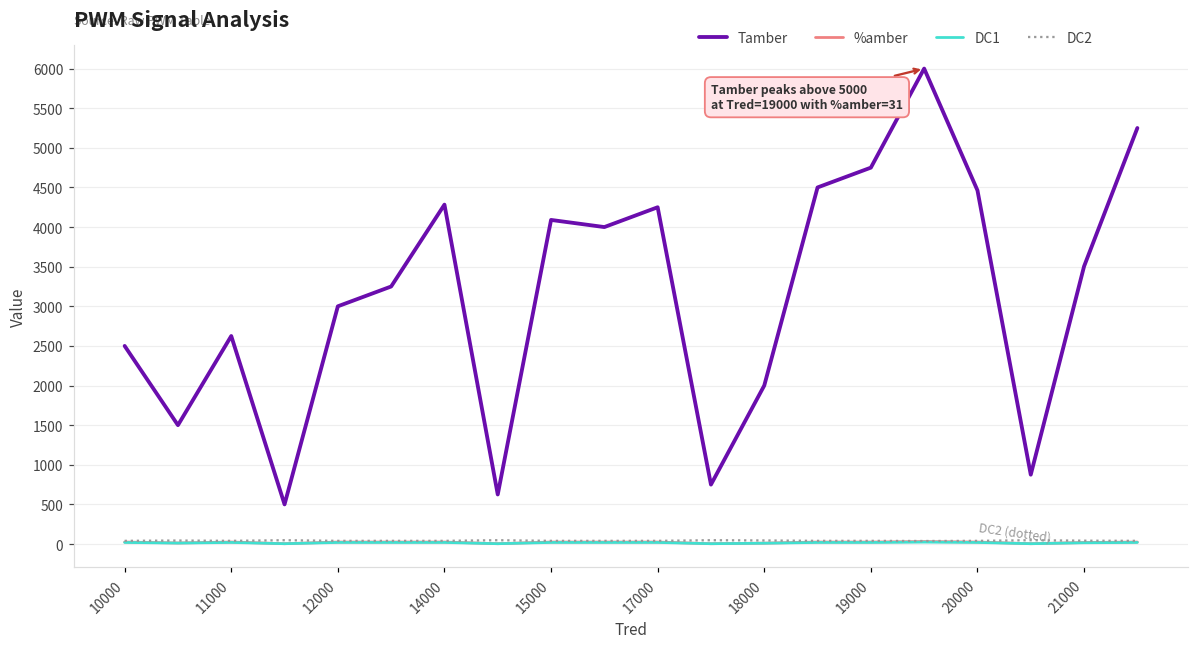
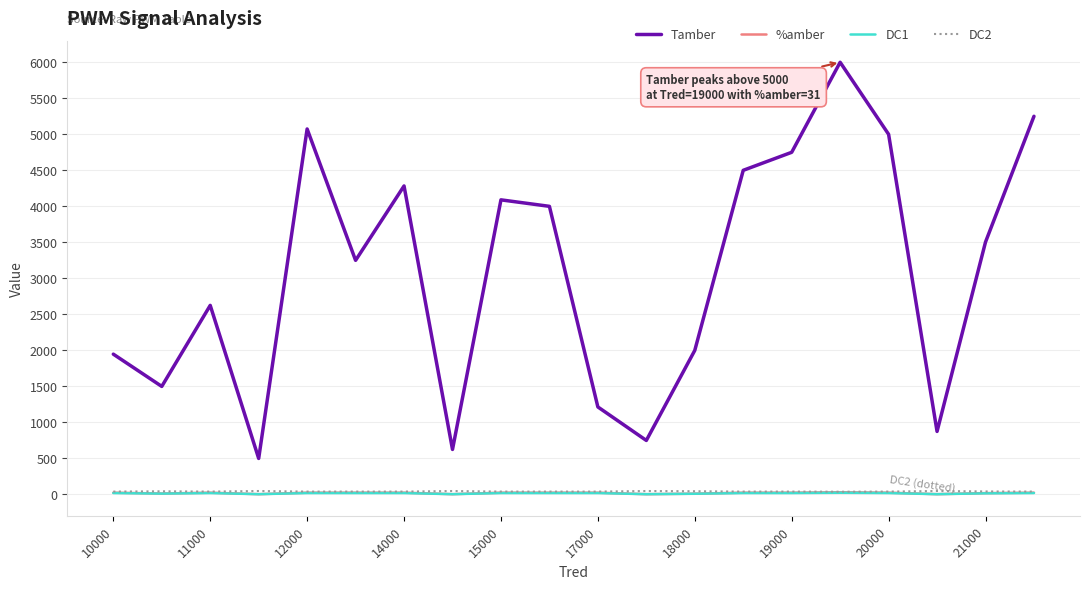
Tamber, 10000: 2500 -> 1900
Tamber, 12000: 3000 -> 5100
Tamber, 17000: 4300 -> 1200
Tamber, 20000: 4500 -> 5000
